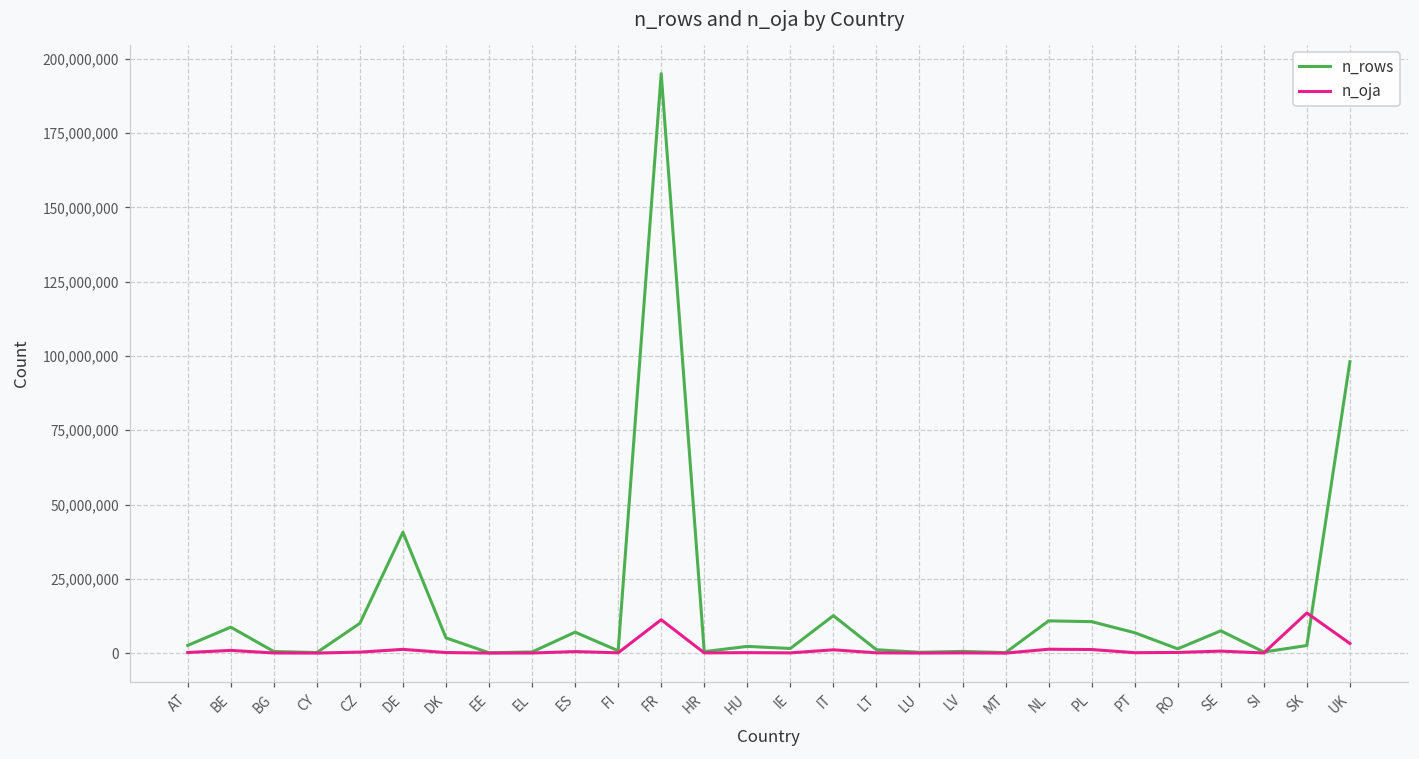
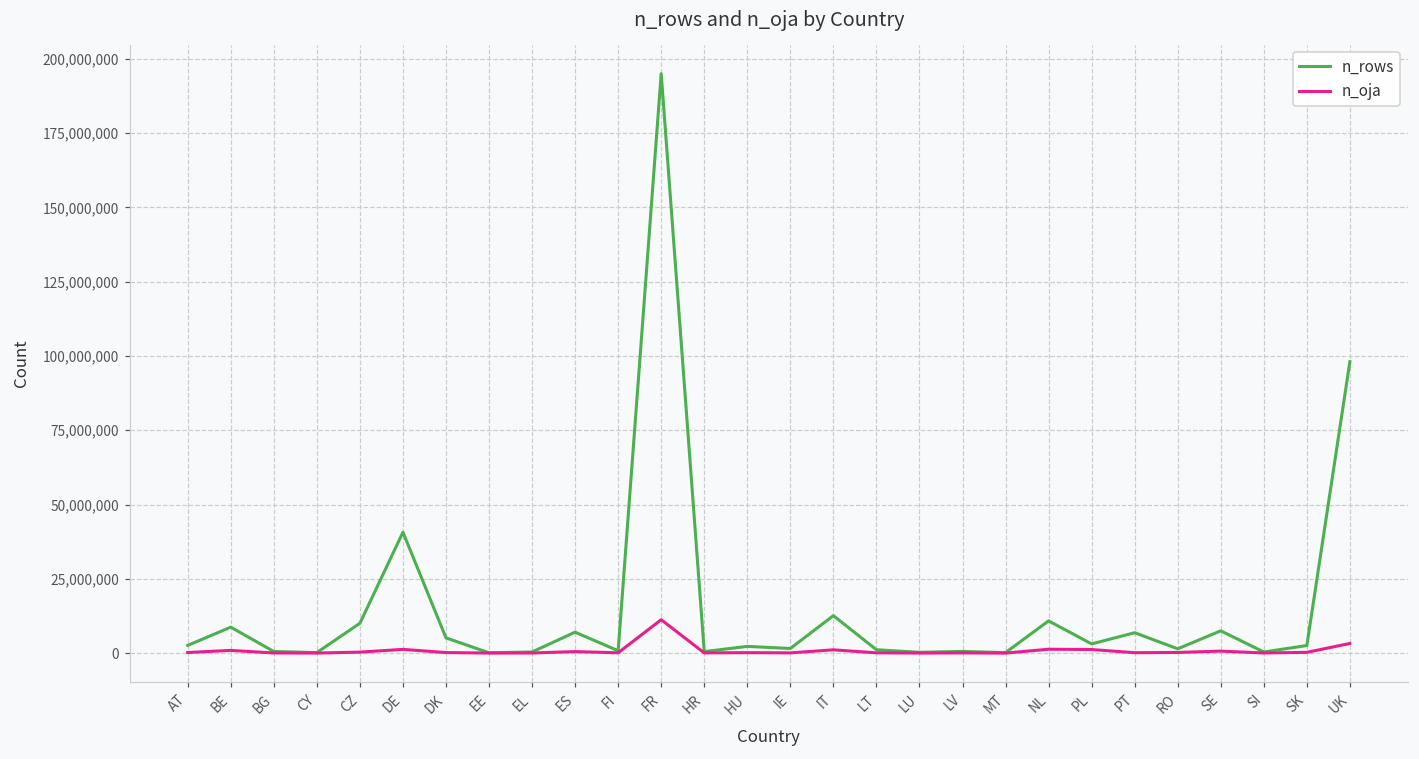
n_rows, PL: 11,000,000 -> 3,000,000
n_oja, SK: 14,000,000 -> 0
